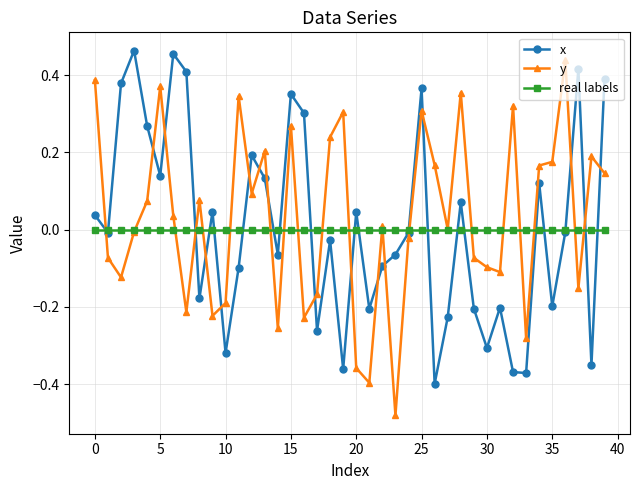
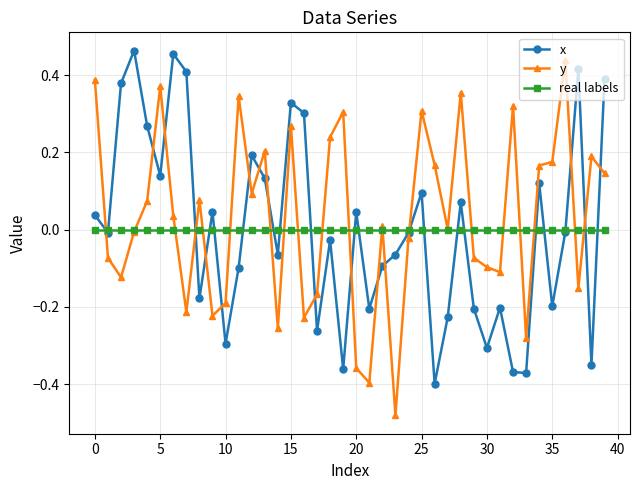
x, 10: -0.32 -> -0.30
x, 15: 0.35 -> 0.33
x, 25: 0.37 -> 0.10
